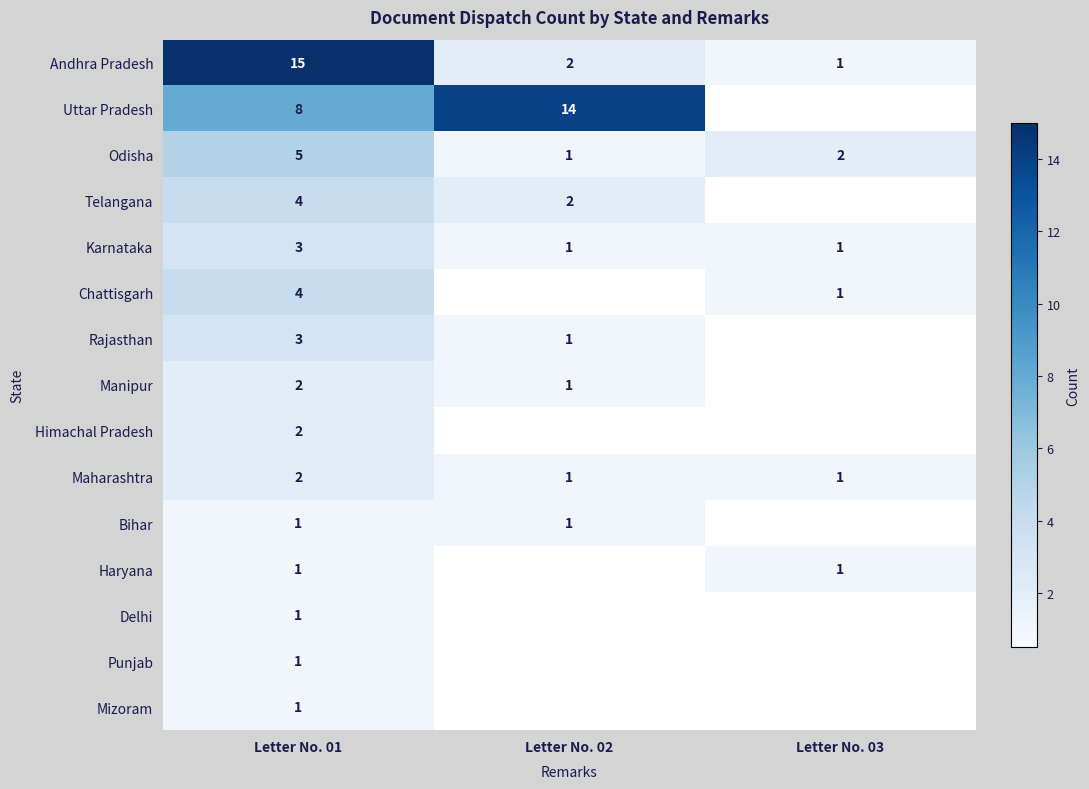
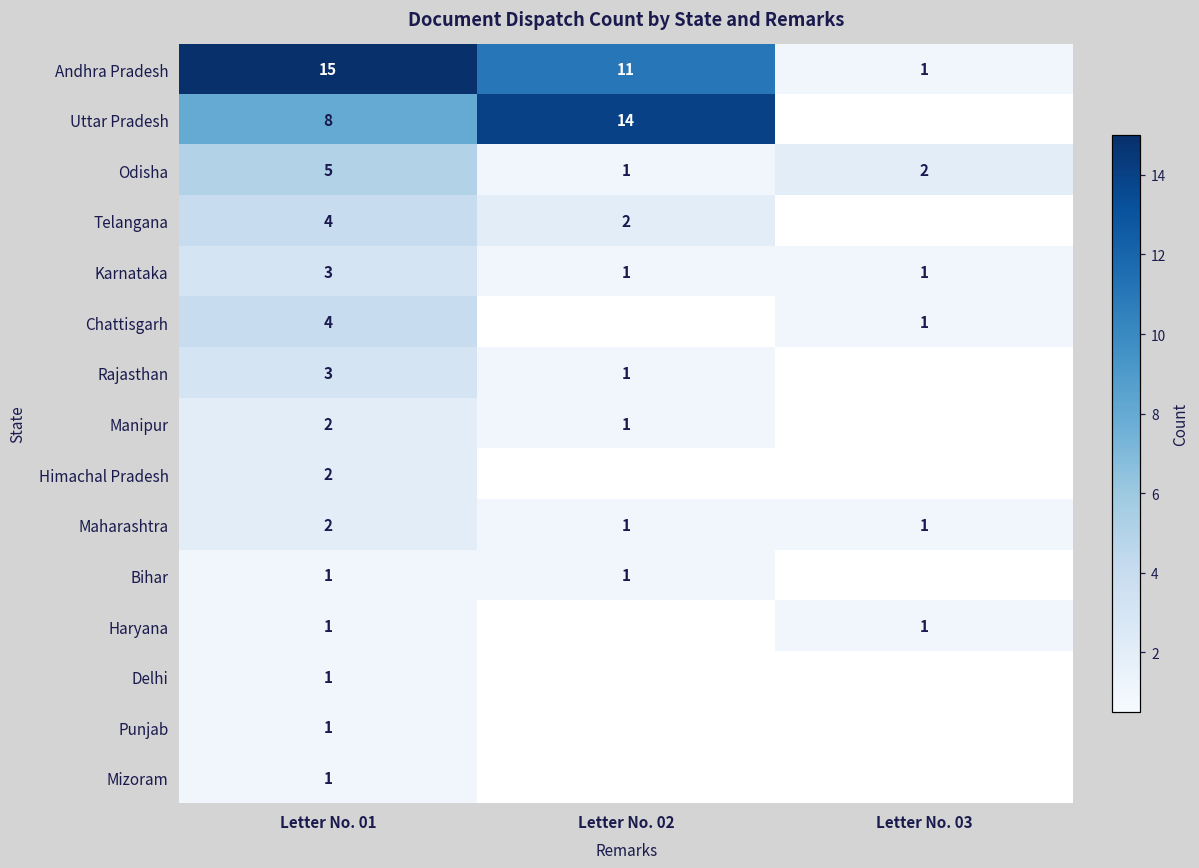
Andhra Pradesh, Letter No. 02: 2 -> 11
